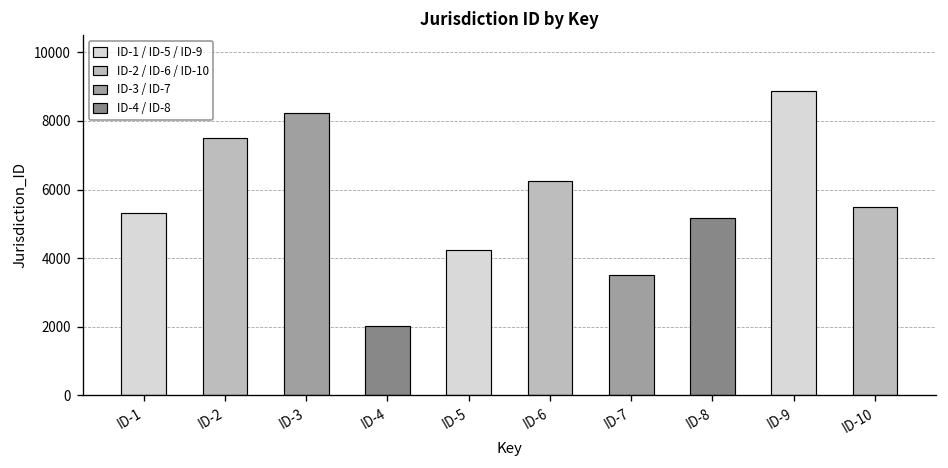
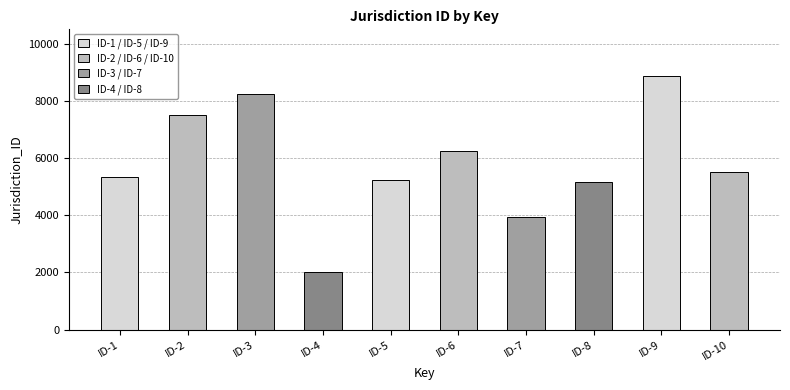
ID-5: 4200 -> 5200
ID-7: 3500 -> 3900
